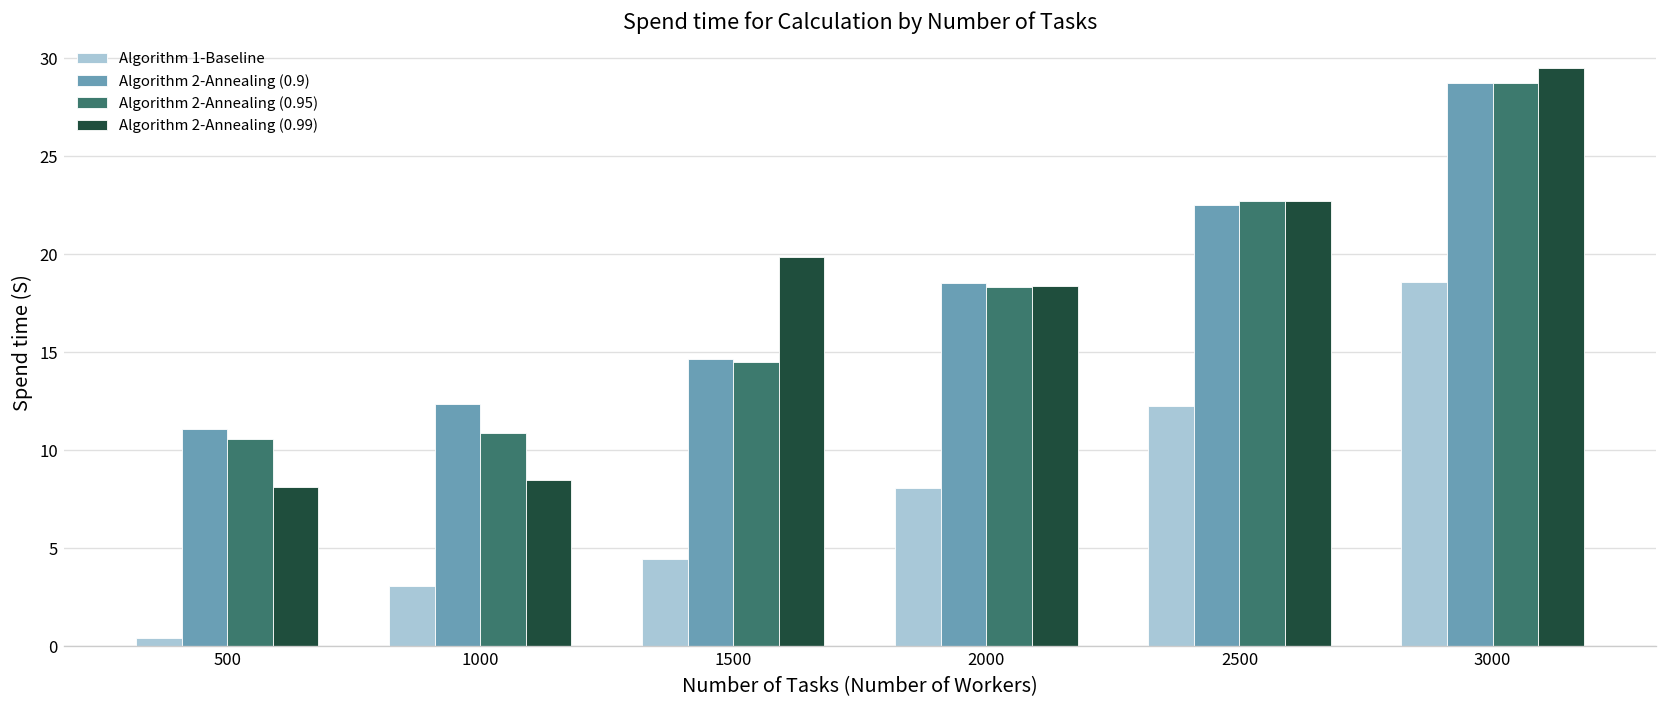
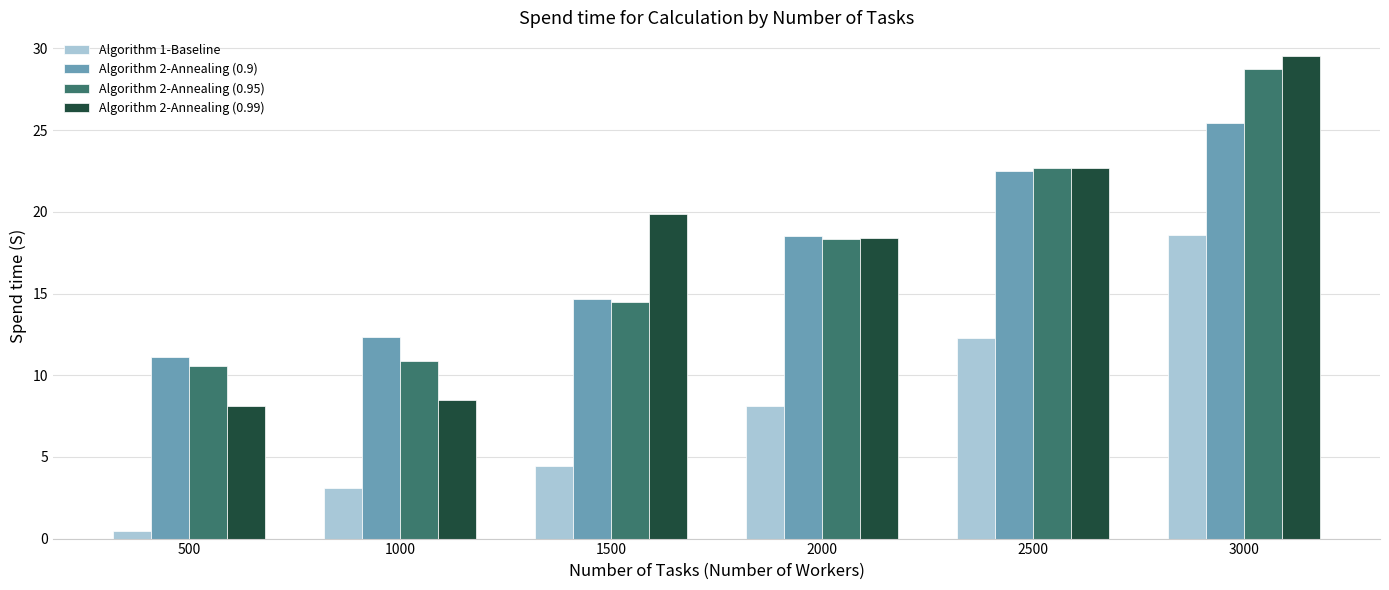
Algorithm 2-Annealing (0.9), 3000: 28.7 -> 25.5
